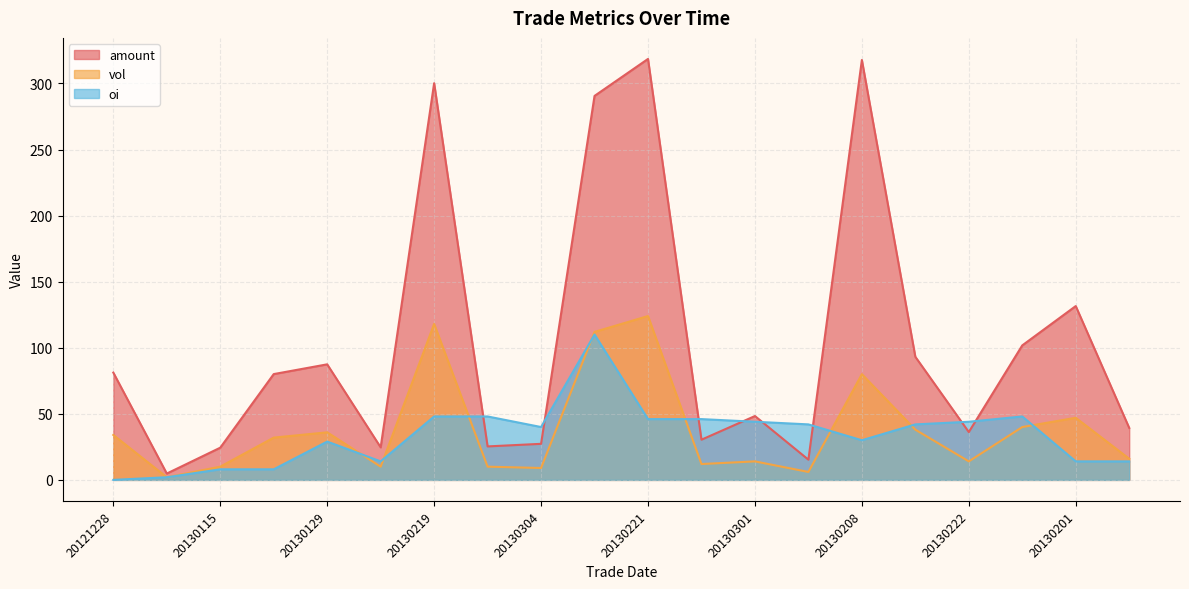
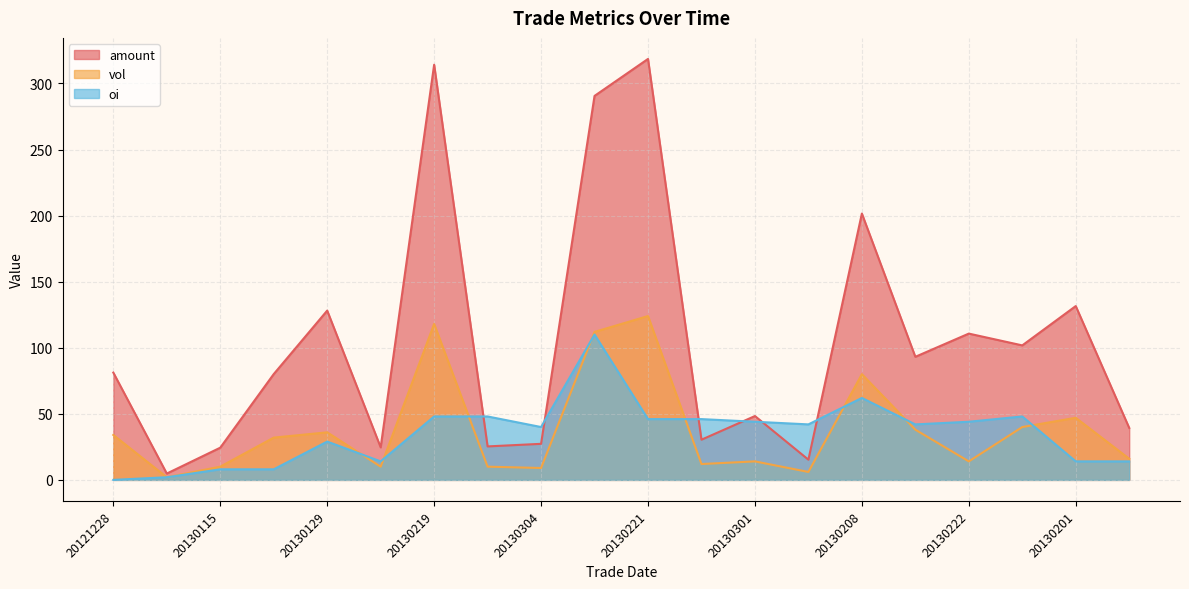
amount, 20130129: 87 -> 128
amount, 20130219: 300 -> 314
amount, 20130208: 318 -> 202
oi, 20130208: 30 -> 62
amount, 20130222: 36 -> 111
